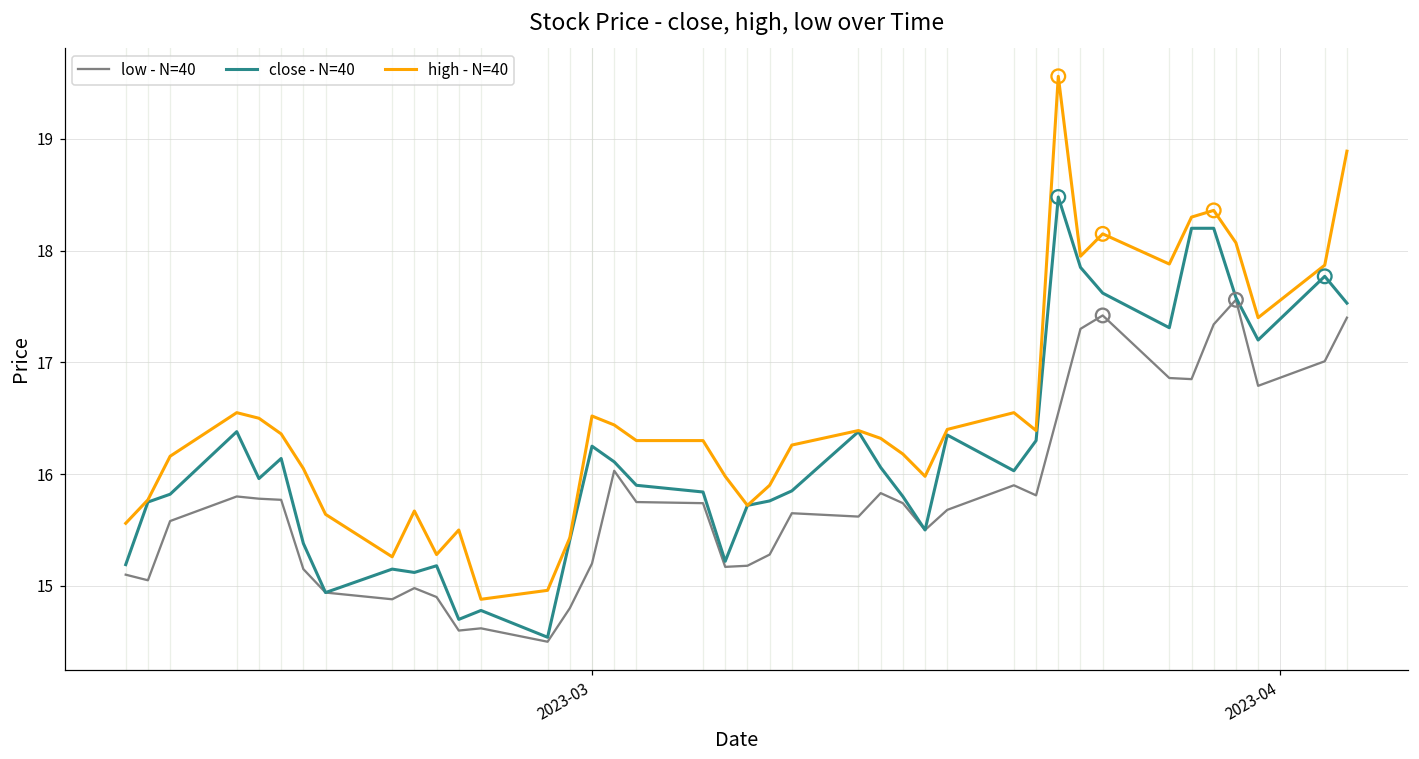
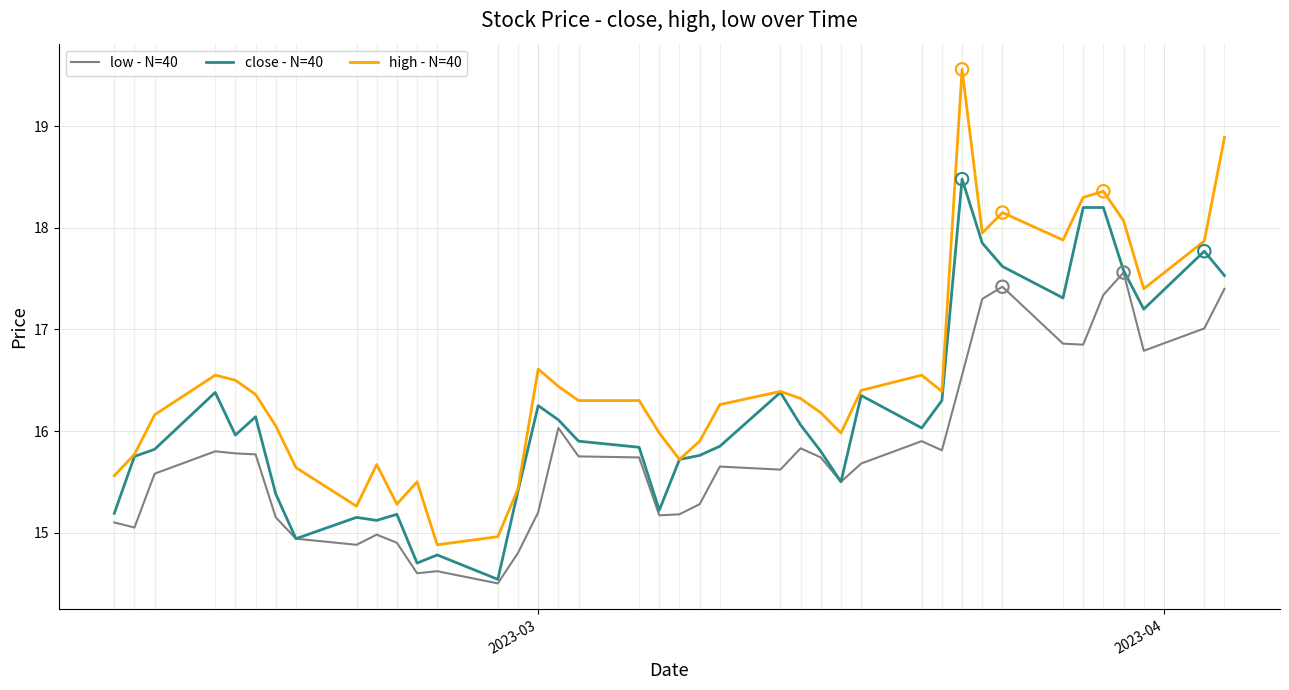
high - N=40, 2023-03: 16.52 -> 16.61
